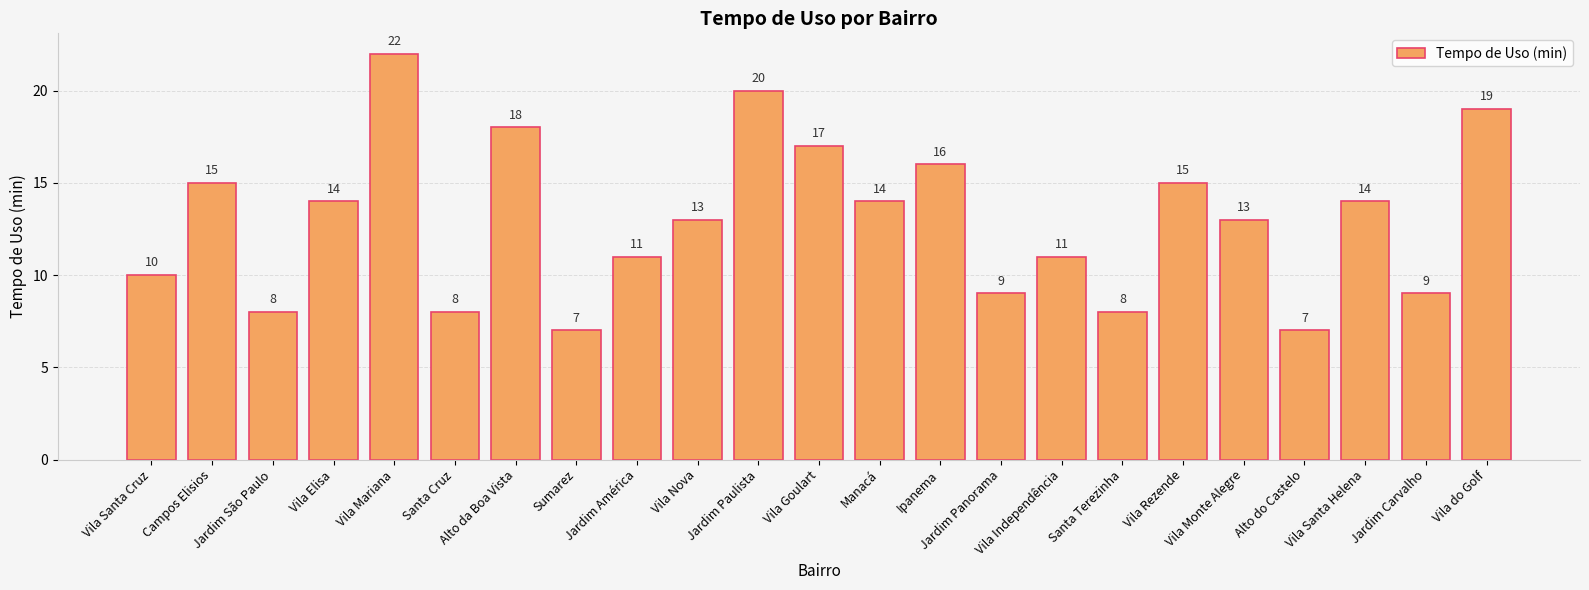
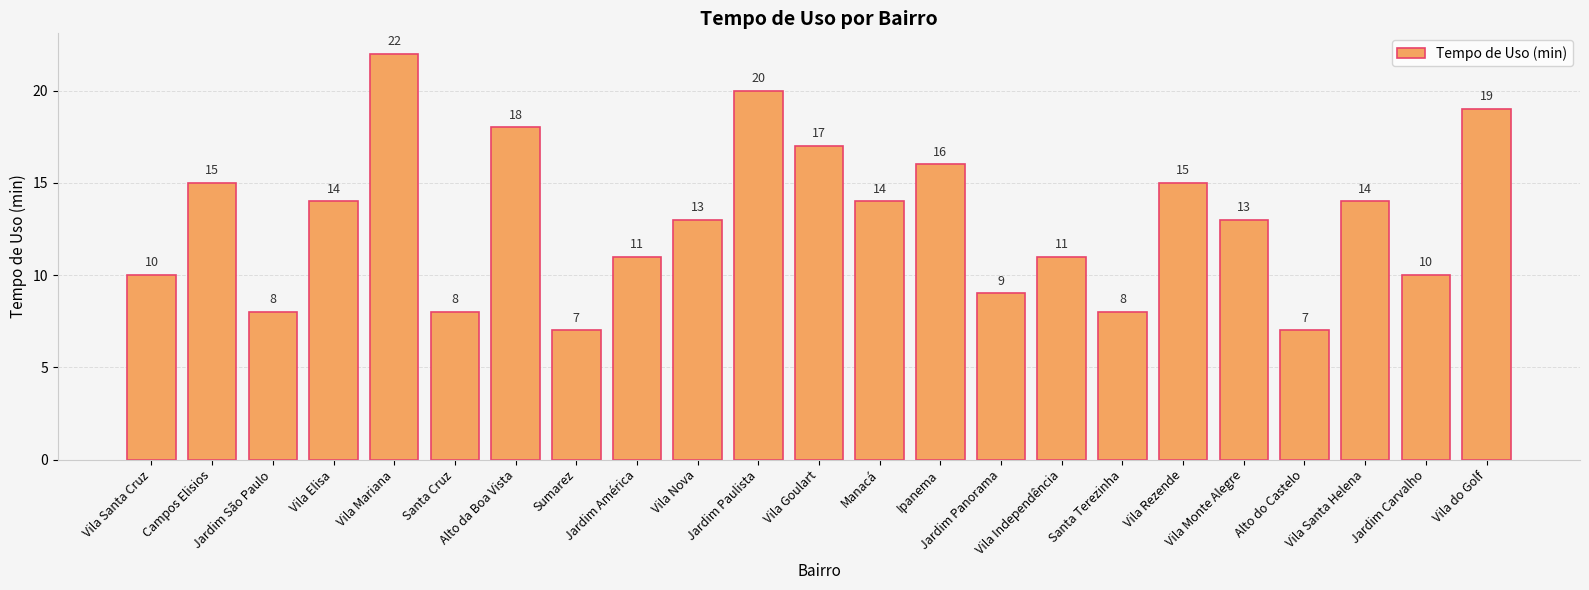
Jardim Carvalho: 9 -> 10
